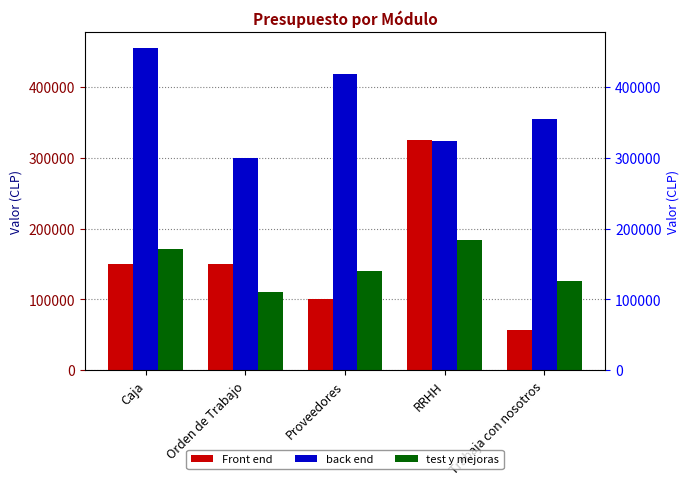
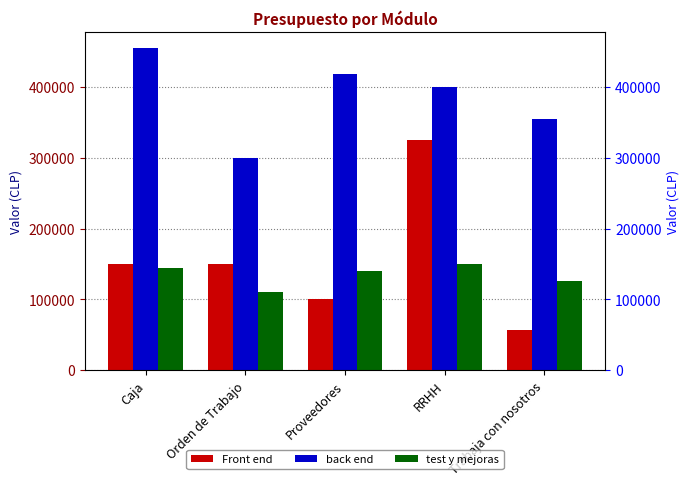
test y mejoras, Caja: 170000 -> 150000
back end, RRHH: 320000 -> 400000
test y mejoras, RRHH: 180000 -> 150000
